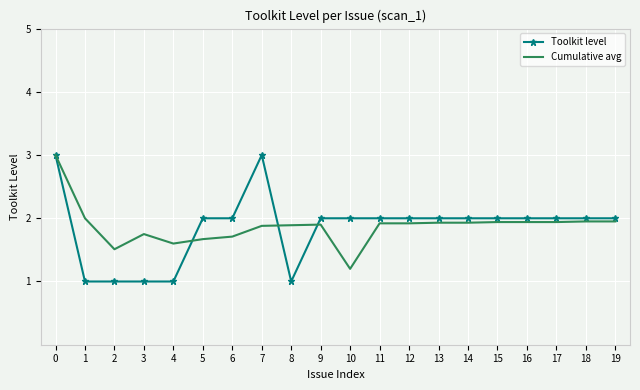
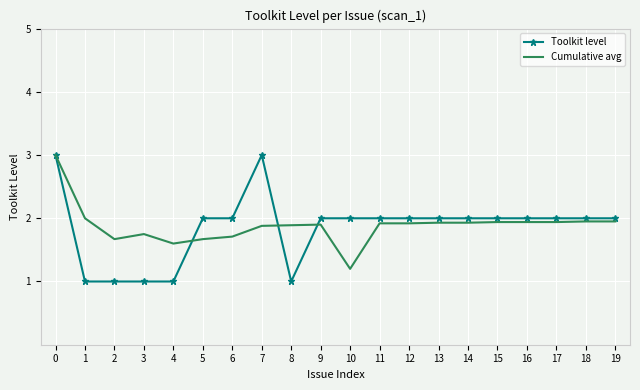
Cumulative avg, 2: 1.5 -> 1.7
